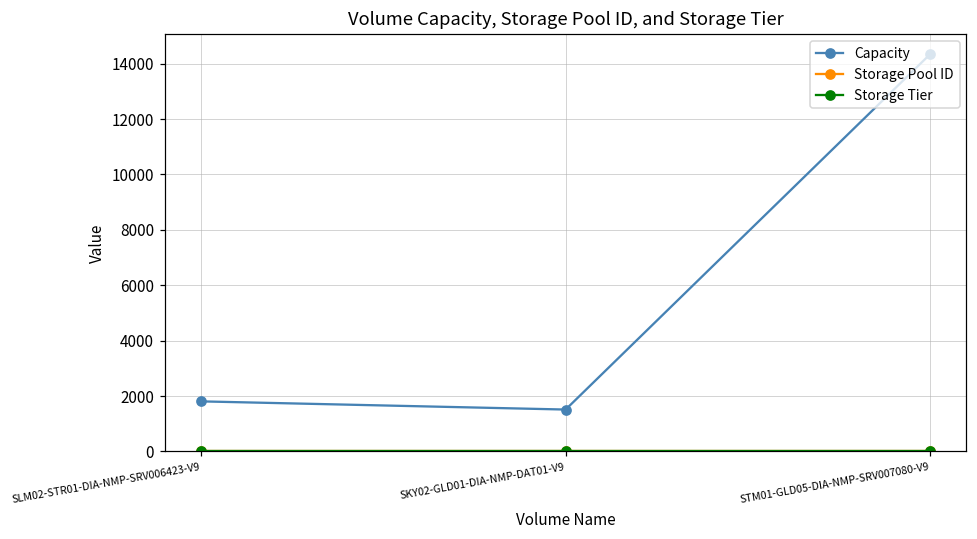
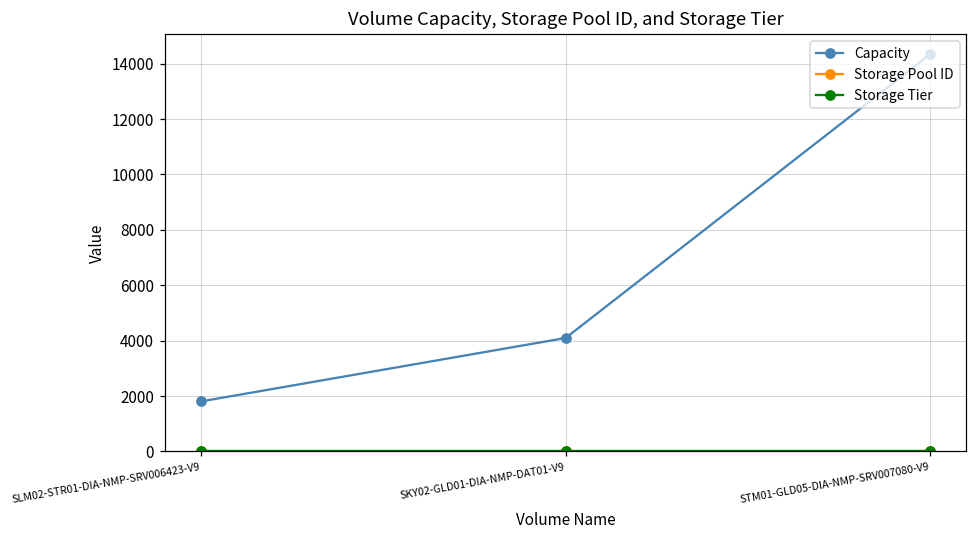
Capacity, SKY02-GLD01-DIA-NMP-DAT01-V9: 1500 -> 4100
